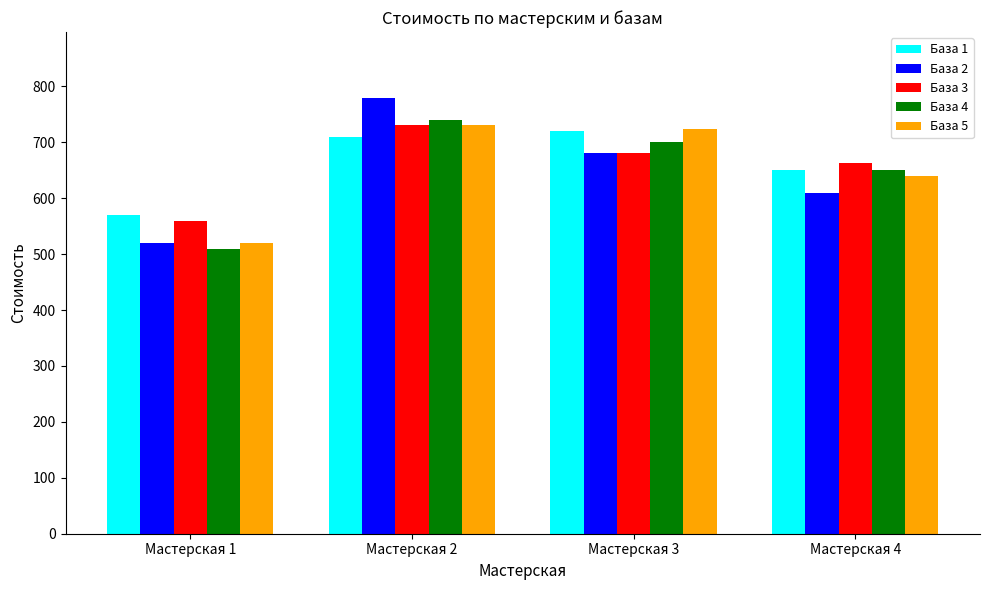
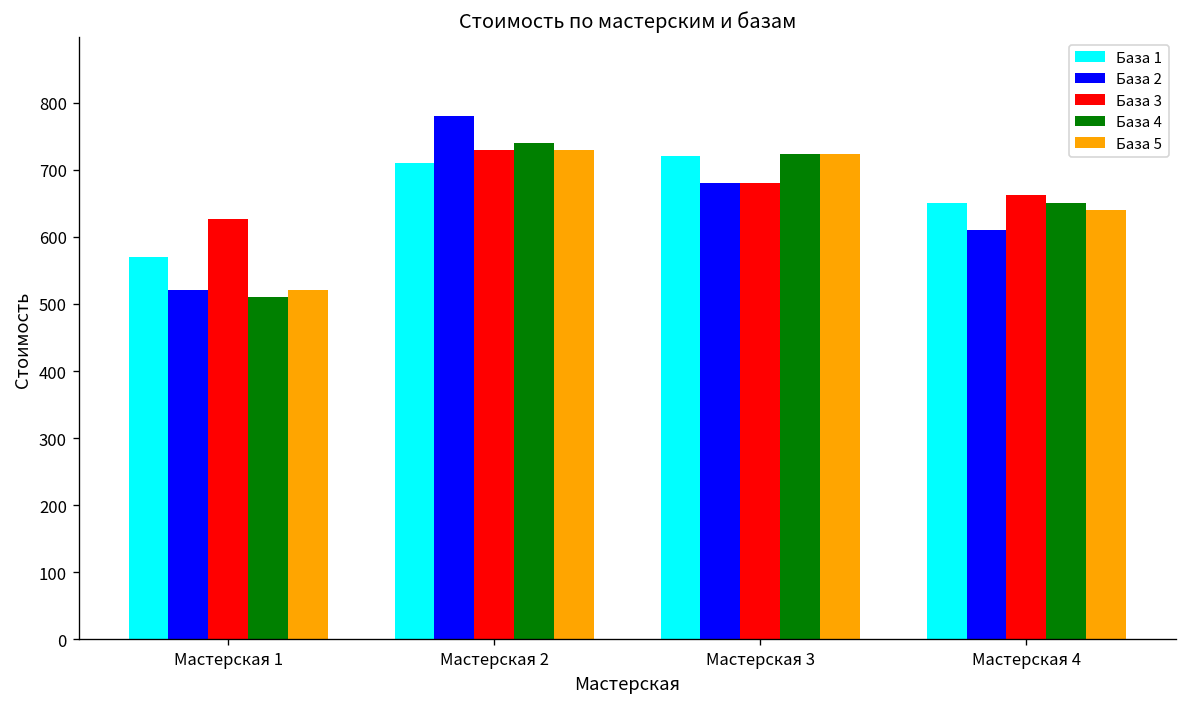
База 3, Мастерская 1: 560 -> 630
База 4, Мастерская 3: 700 -> 720
